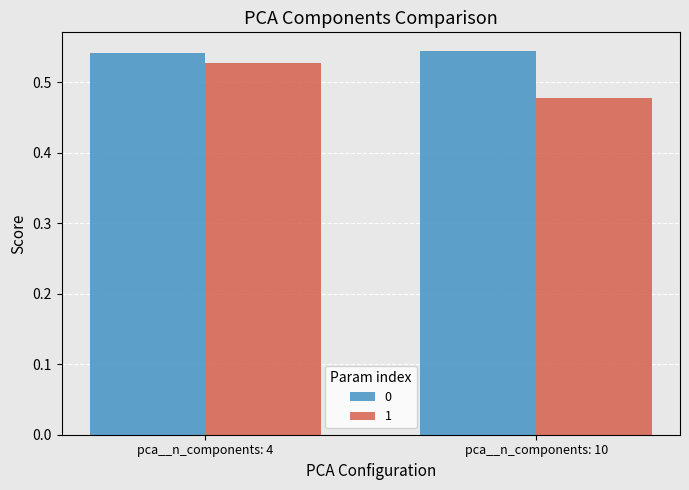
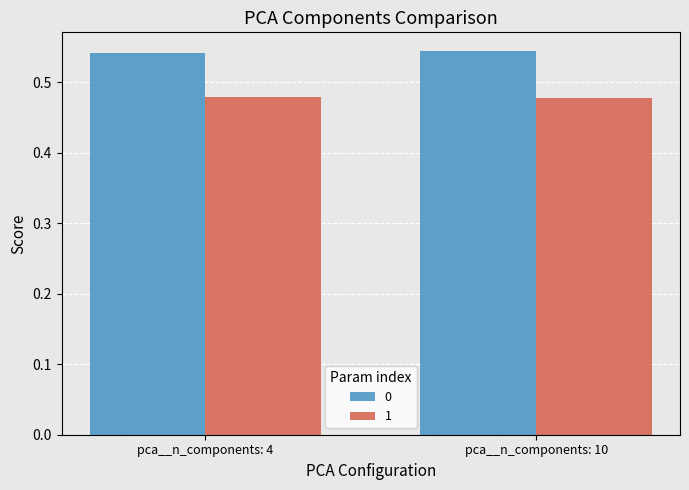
1, pca__n_components: 4: 0.53 -> 0.48
